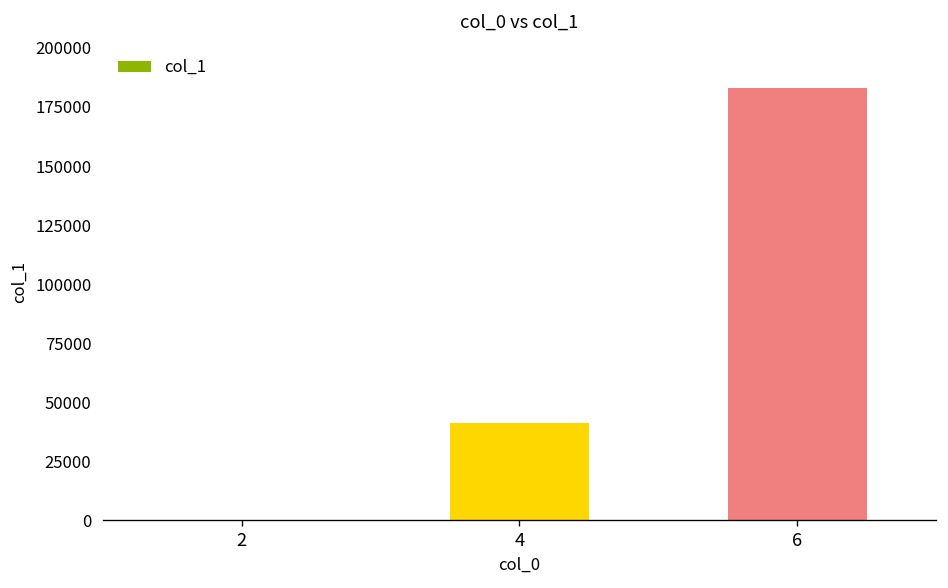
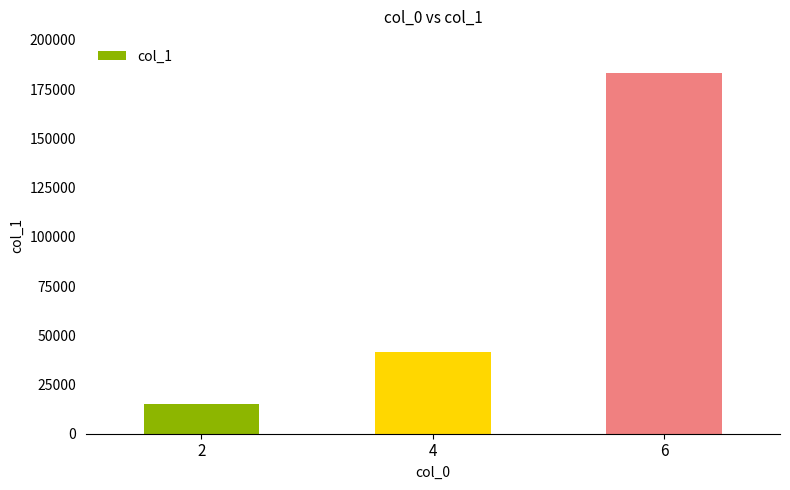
2: 0 -> 15000
